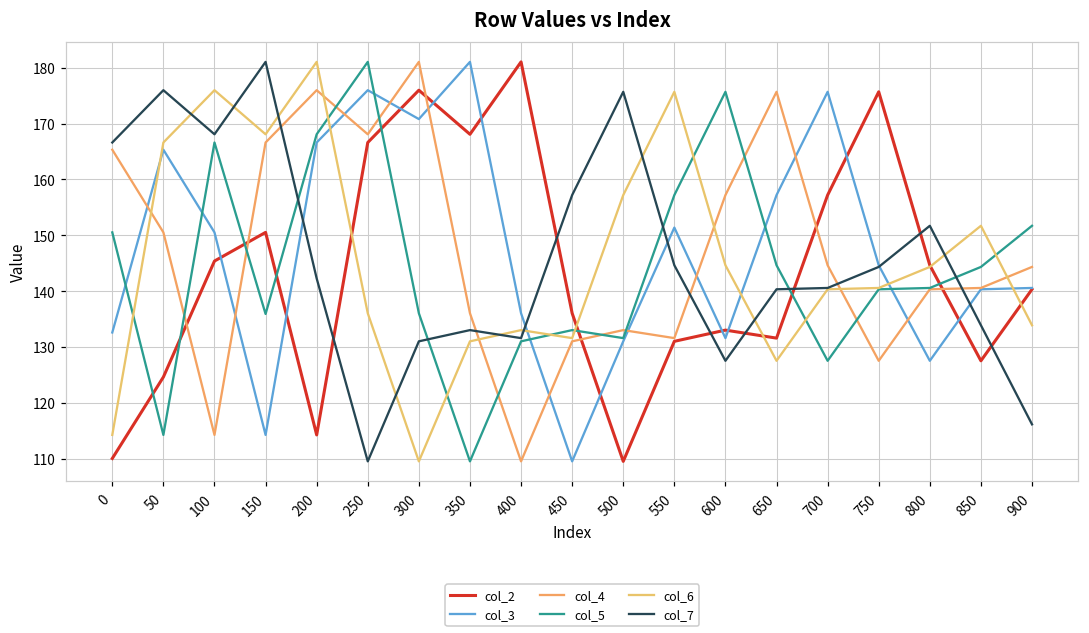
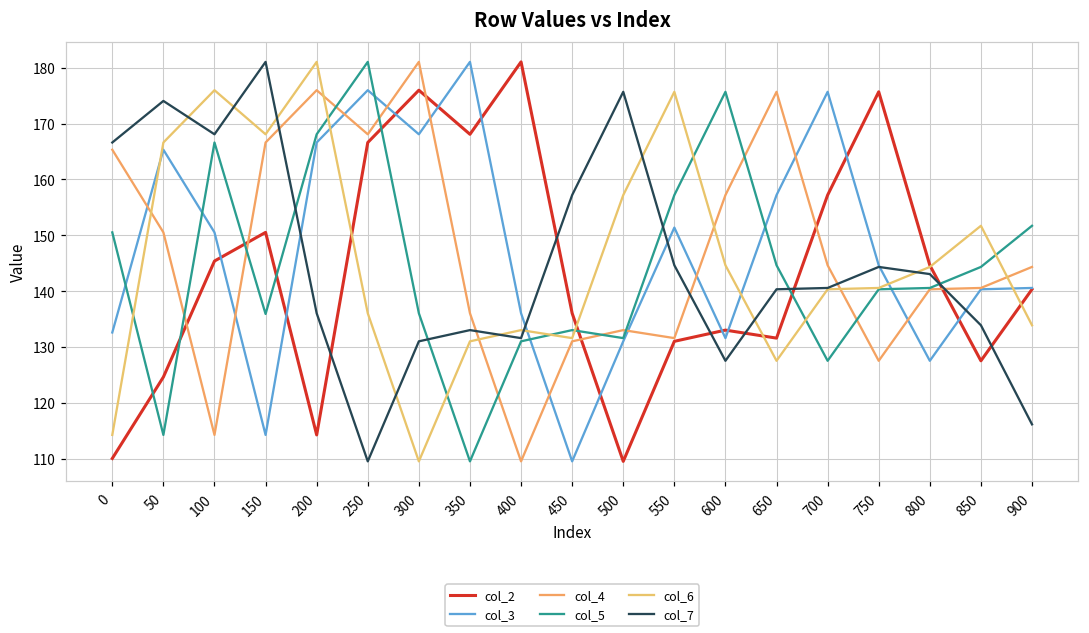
col_7, 50: 176 -> 174
col_7, 200: 142 -> 136
col_3, 300: 171 -> 168
col_7, 800: 152 -> 143
